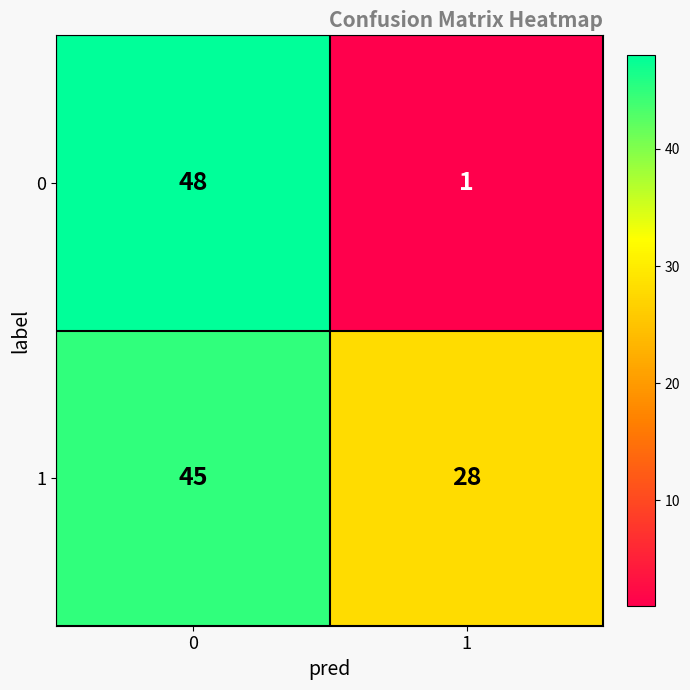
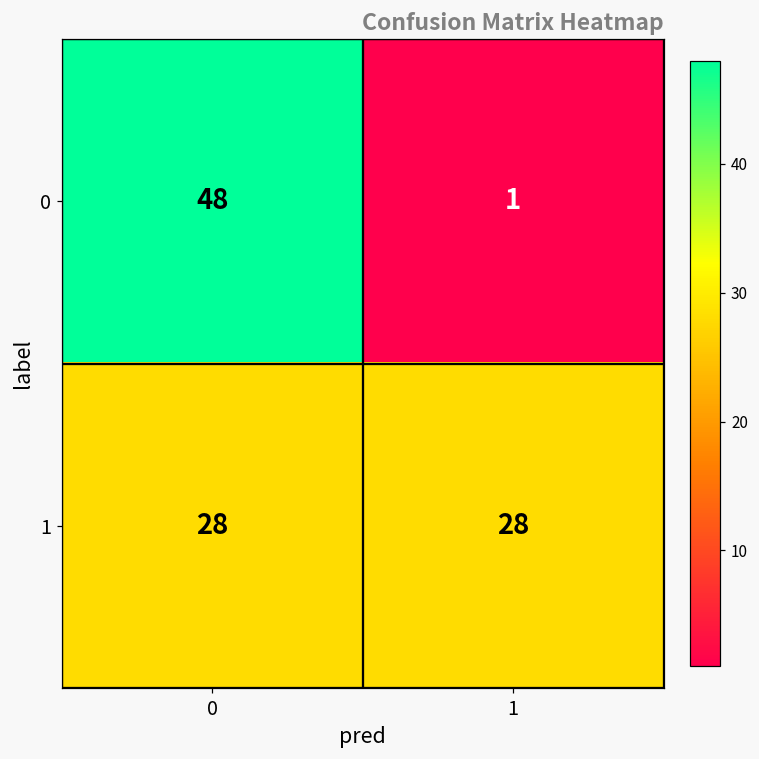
1, 0: 45 -> 28
